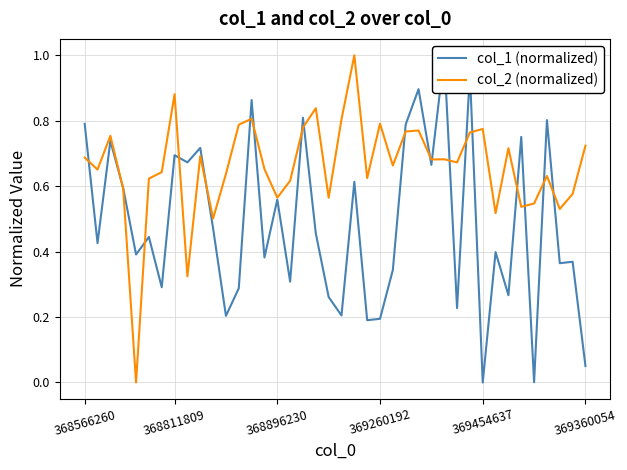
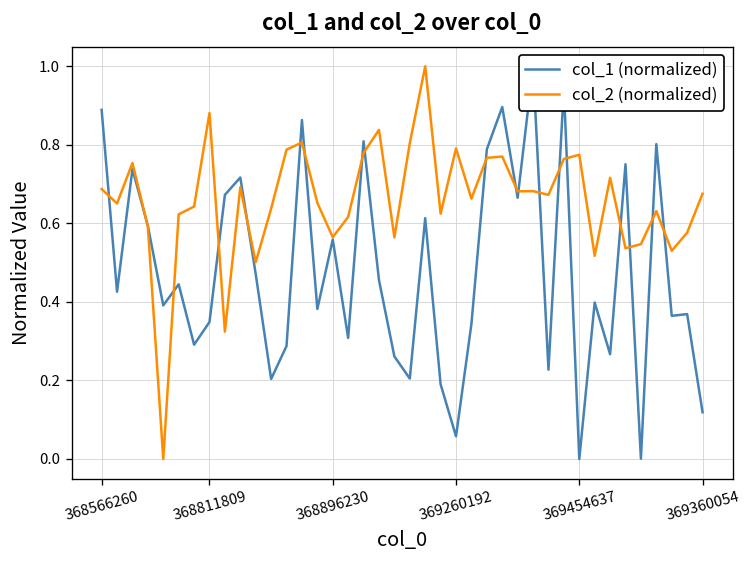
col_1 (normalized), 368566260: 0.79 -> 0.89
col_1 (normalized), 368811809: 0.69 -> 0.35
col_1 (normalized), 369260192: 0.19 -> 0.06
col_1 (normalized), 369360054: 0.05 -> 0.12
col_2 (normalized), 369360054: 0.72 -> 0.68
